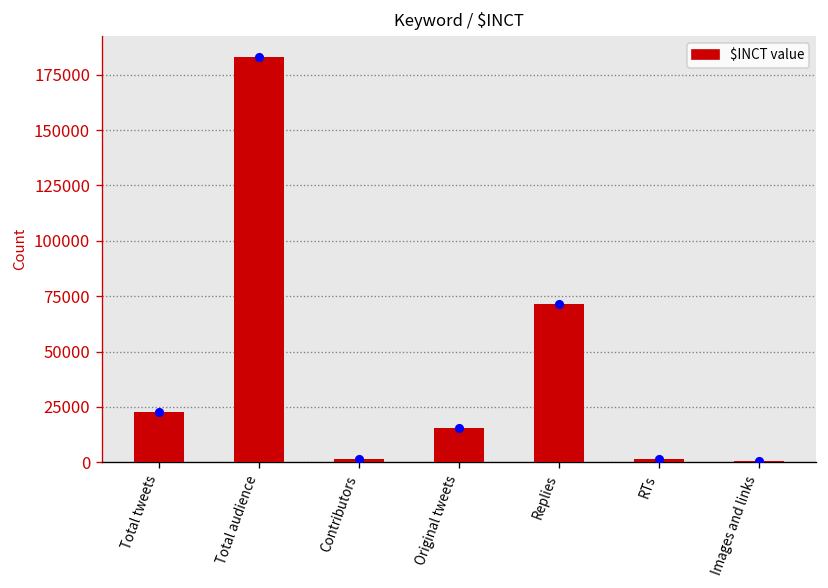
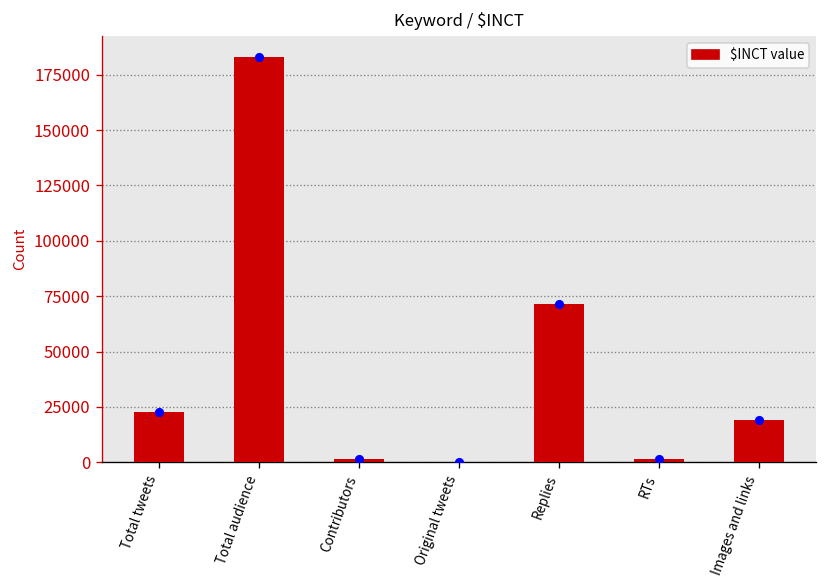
Original tweets: 15000 -> 0
Images and links: 1000 -> 19000
